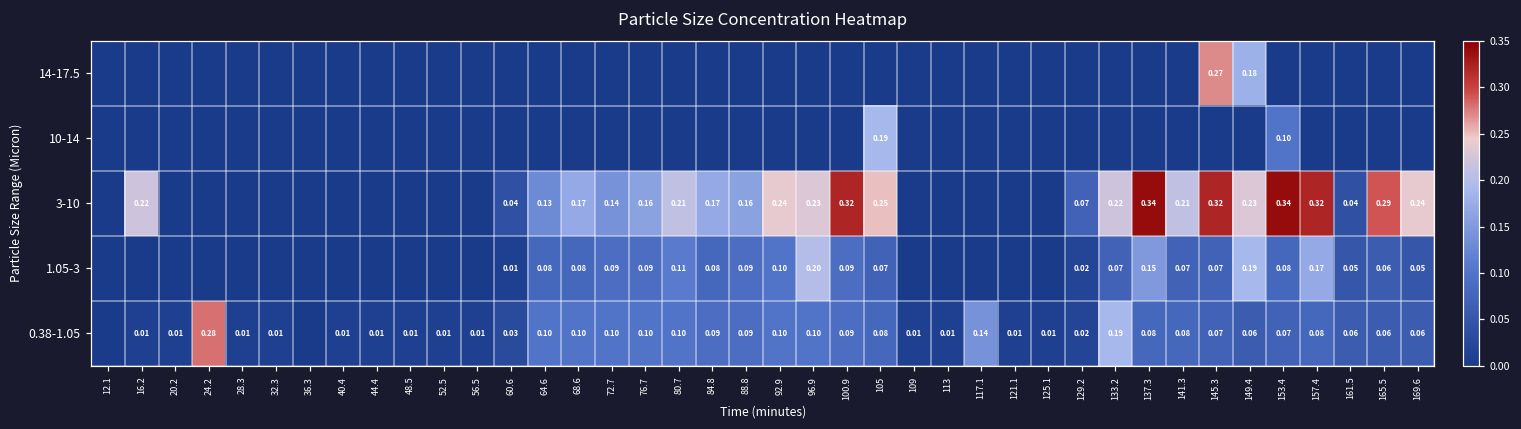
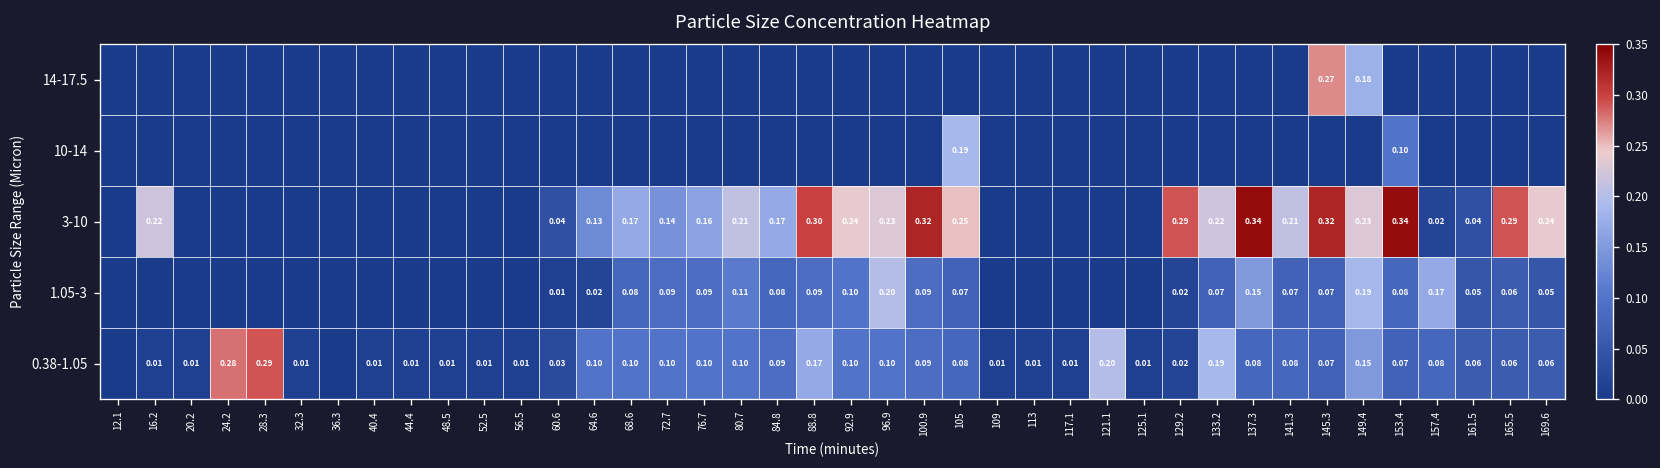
3-10, 88.8: 0.16 -> 0.30
3-10, 129.2: 0.07 -> 0.29
3-10, 157.4: 0.32 -> 0.02
1.05-3, 64.6: 0.08 -> 0.02
0.38-1.05, 28.3: 0.01 -> 0.29
0.38-1.05, 88.8: 0.09 -> 0.17
0.38-1.05, 117.1: 0.14 -> 0.01
0.38-1.05, 121.1: 0.01 -> 0.20
0.38-1.05, 149.4: 0.06 -> 0.15
